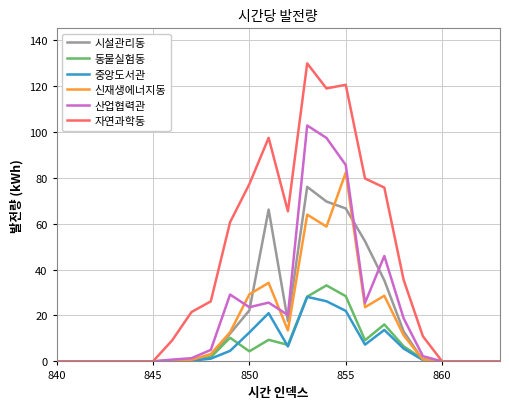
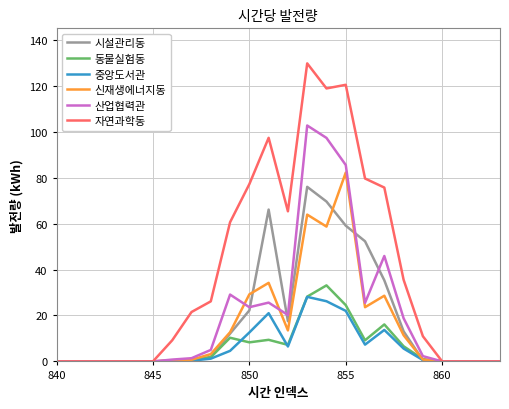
동물실험동, 850: 4 -> 8
시설관리동, 855: 67 -> 59
동물실험동, 855: 28 -> 25
